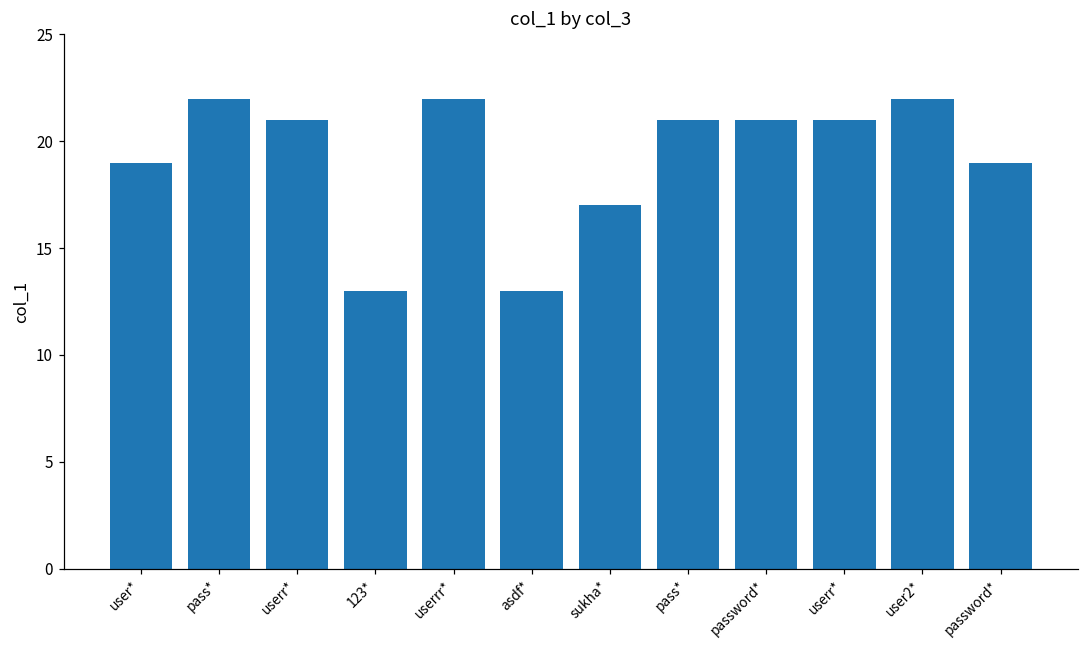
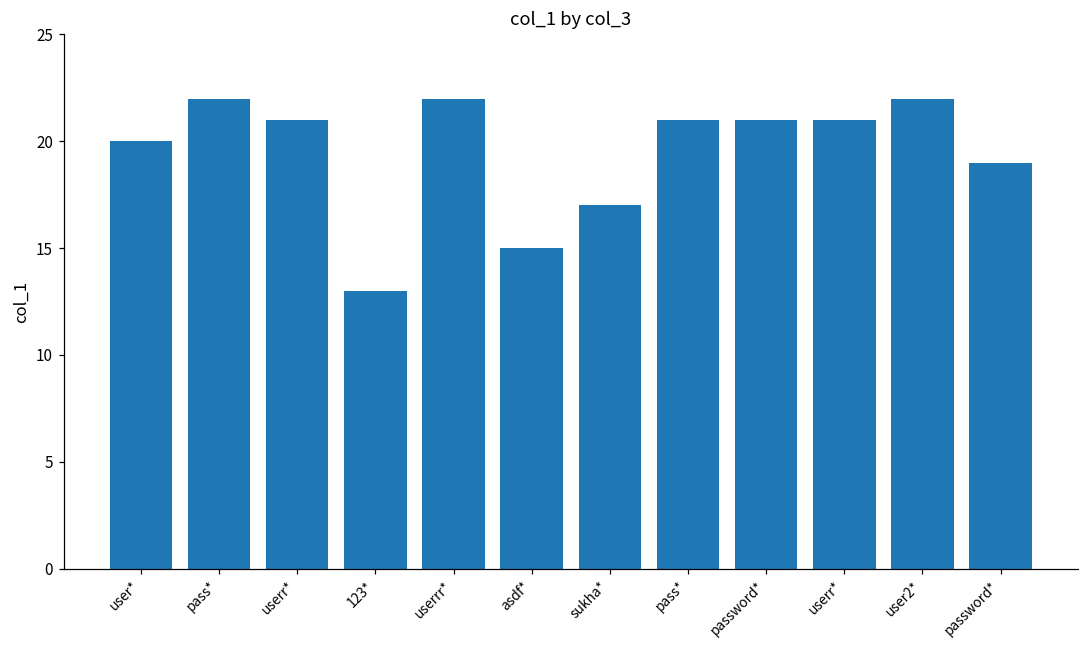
user*: 19 -> 20
asdf*: 13 -> 15
